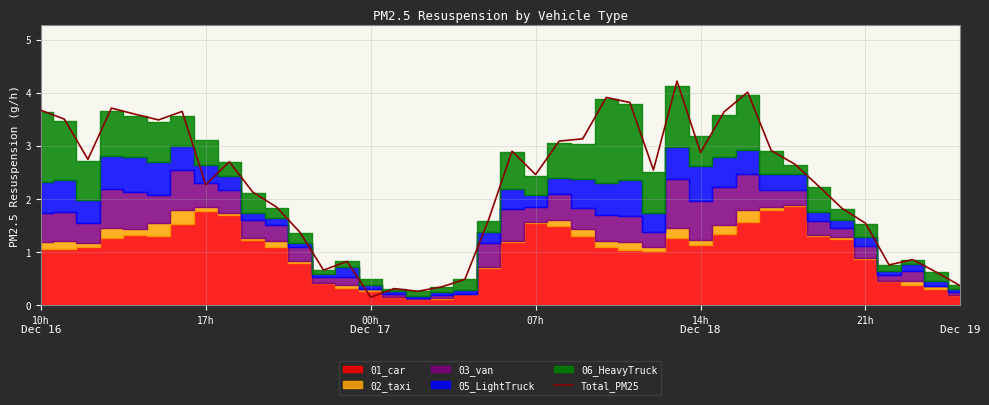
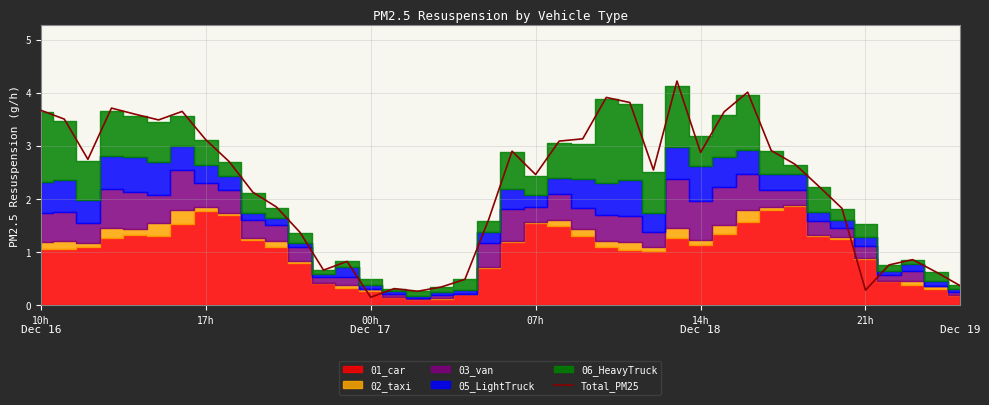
Total_PM25, 17h: 2.3 -> 3.1
Total_PM25, 21h: 1.5 -> 0.3
